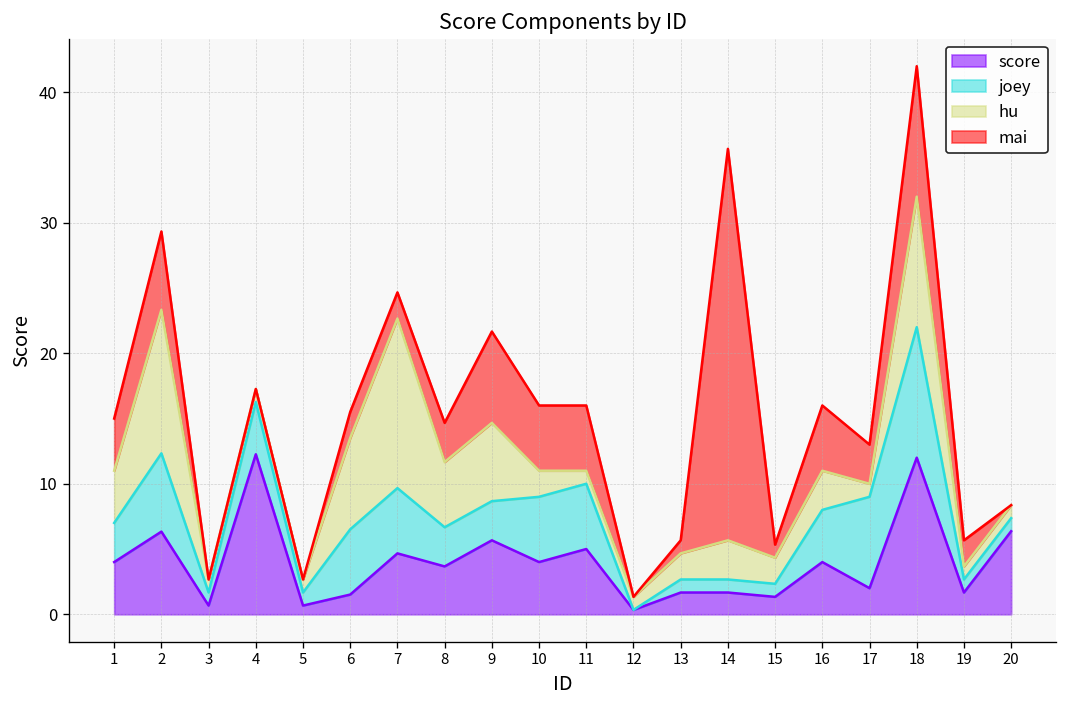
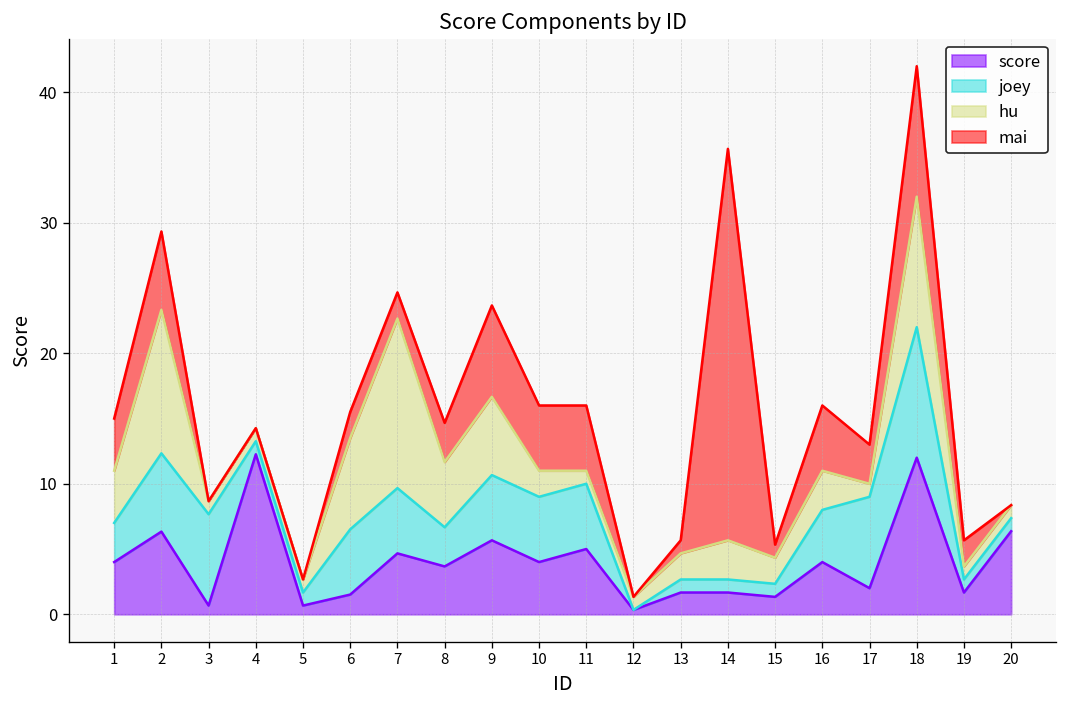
joey, 3: 1 -> 7
joey, 4: 4 -> 1
joey, 9: 3 -> 5
